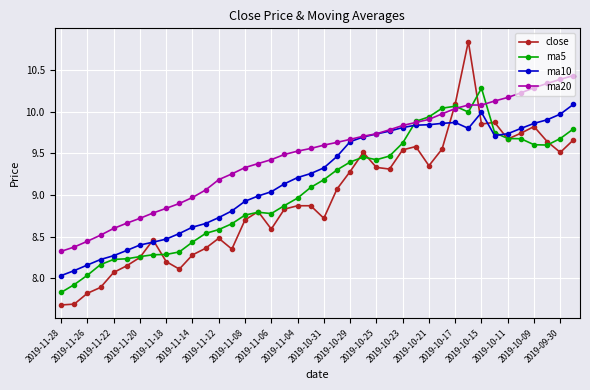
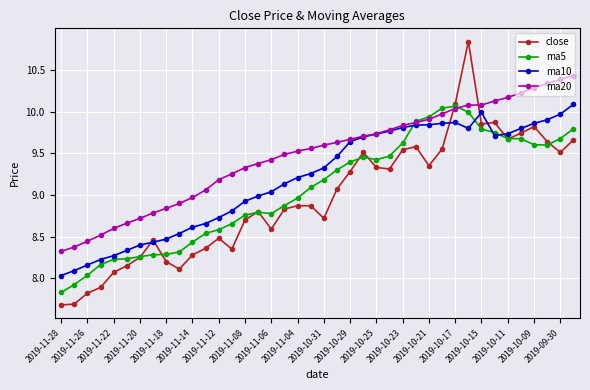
ma5, 2019-10-15: 10.3 -> 9.8
